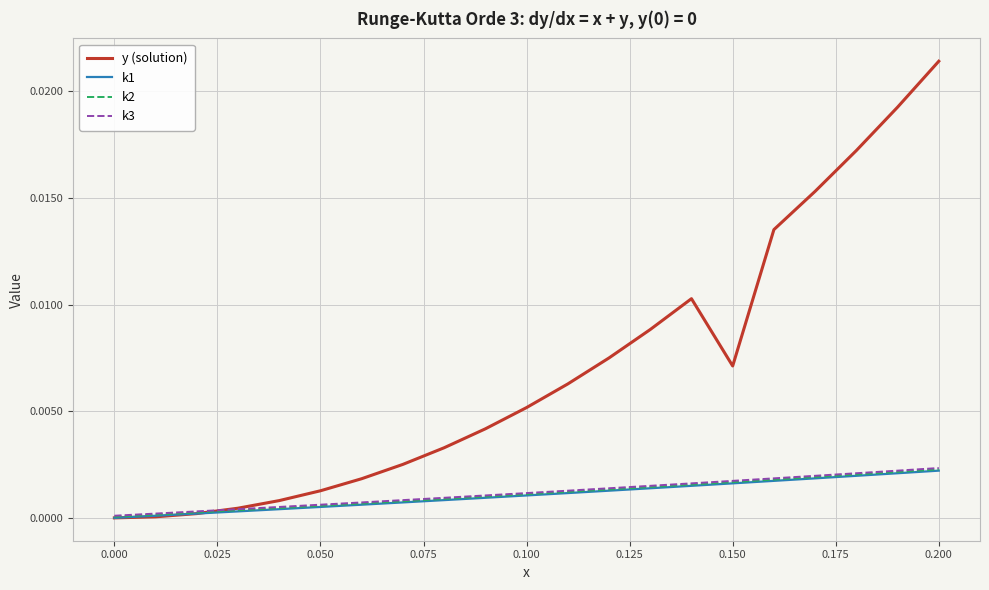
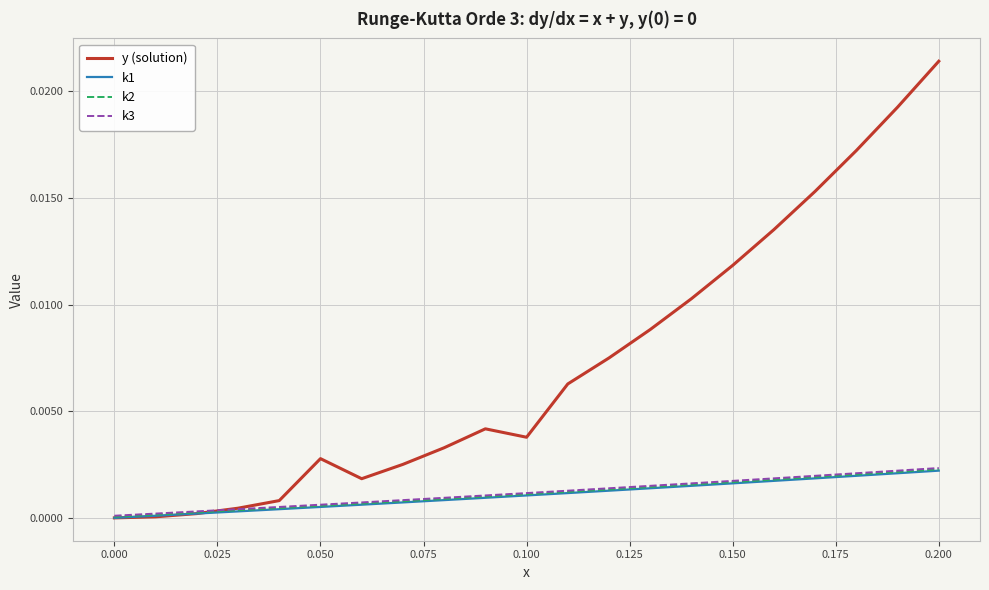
y (solution), 0.050: 0.0013 -> 0.0028
y (solution), 0.100: 0.0052 -> 0.0038
y (solution), 0.150: 0.0071 -> 0.0118
